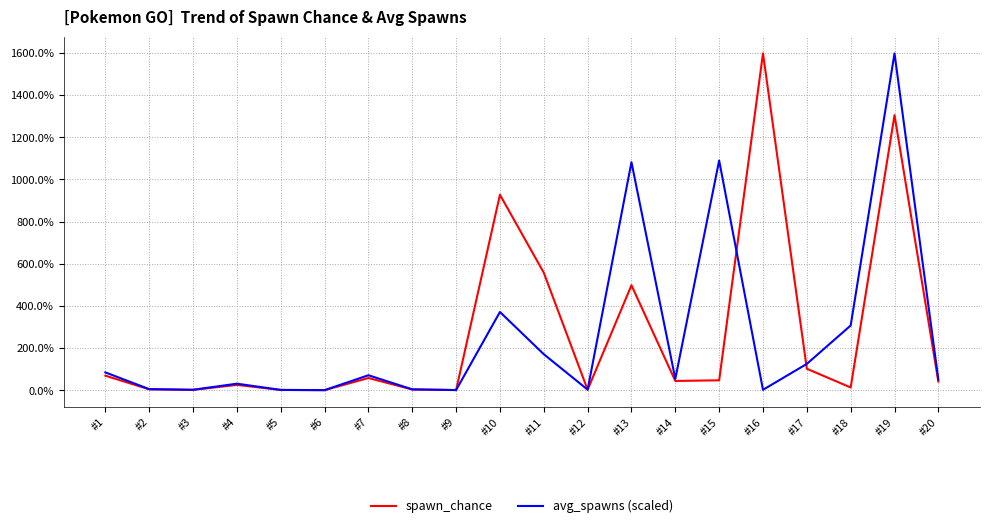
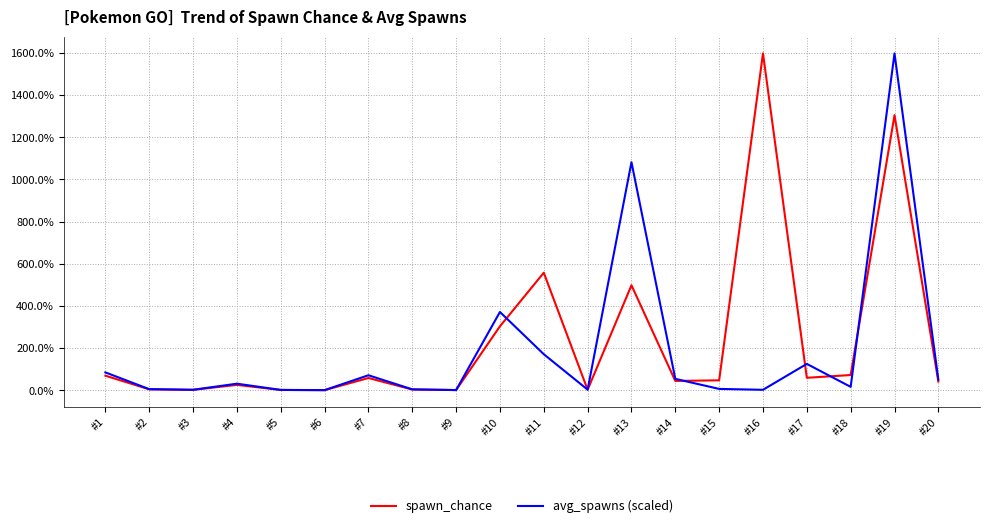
spawn_chance, #10: 930% -> 300%
avg_spawns (scaled), #15: 1090% -> 10%
spawn_chance, #17: 100% -> 60%
spawn_chance, #18: 10% -> 70%
avg_spawns (scaled), #18: 310% -> 20%
